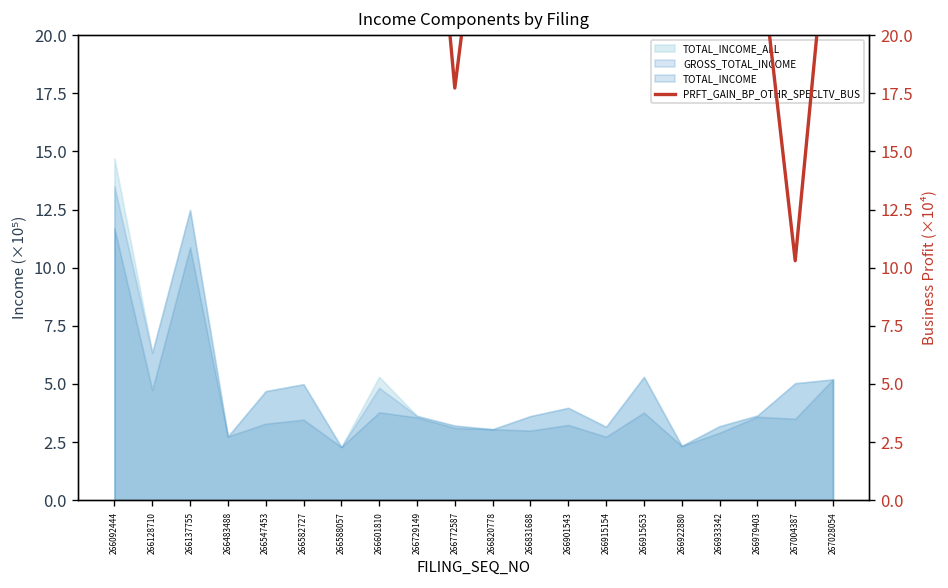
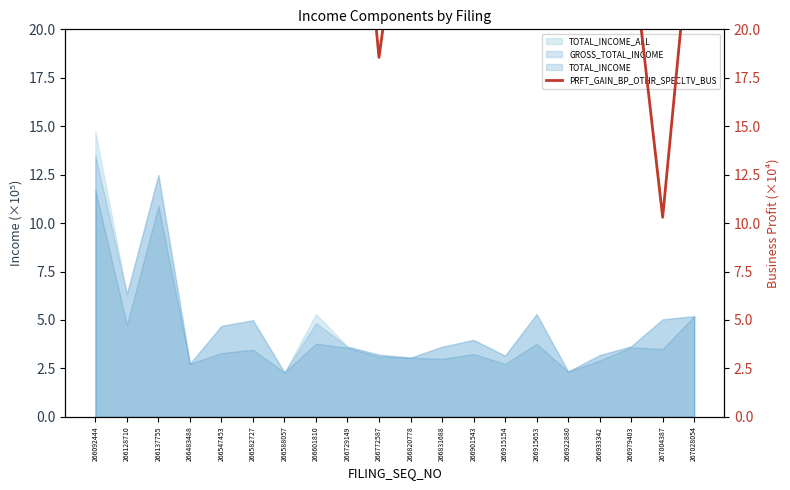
PRFT_GAIN_BP_OTHR_SPECLTV_BUS, 266772587: 17.7 -> 18.6
